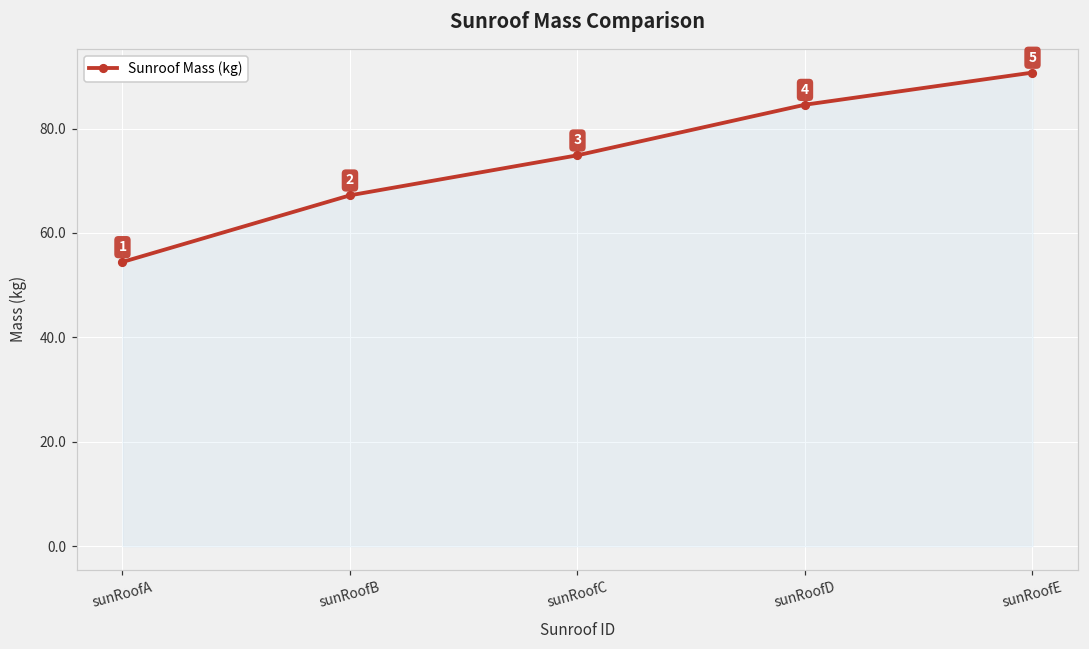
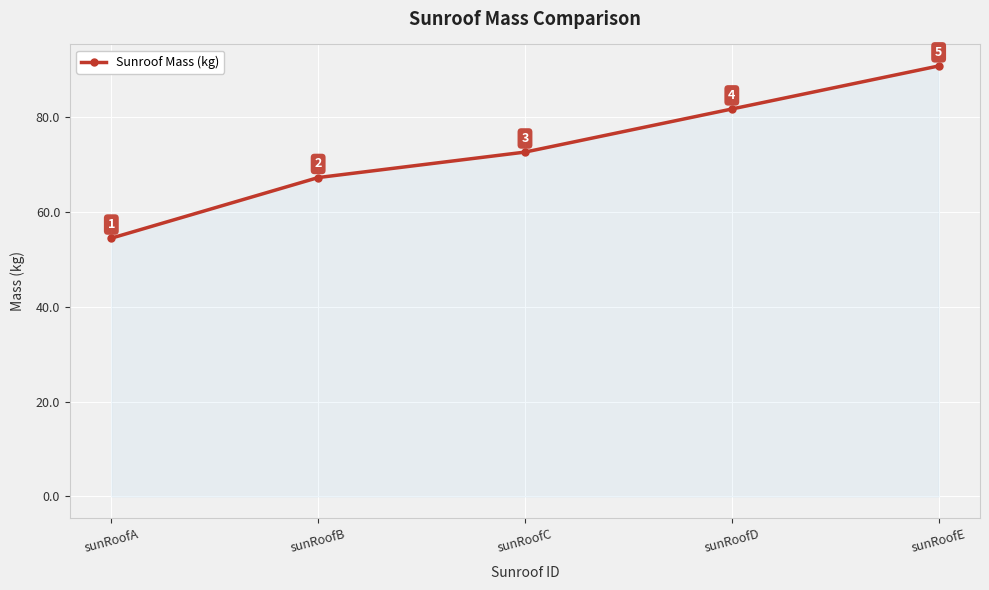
sunRoofC: 75 -> 73
sunRoofD: 85 -> 82
